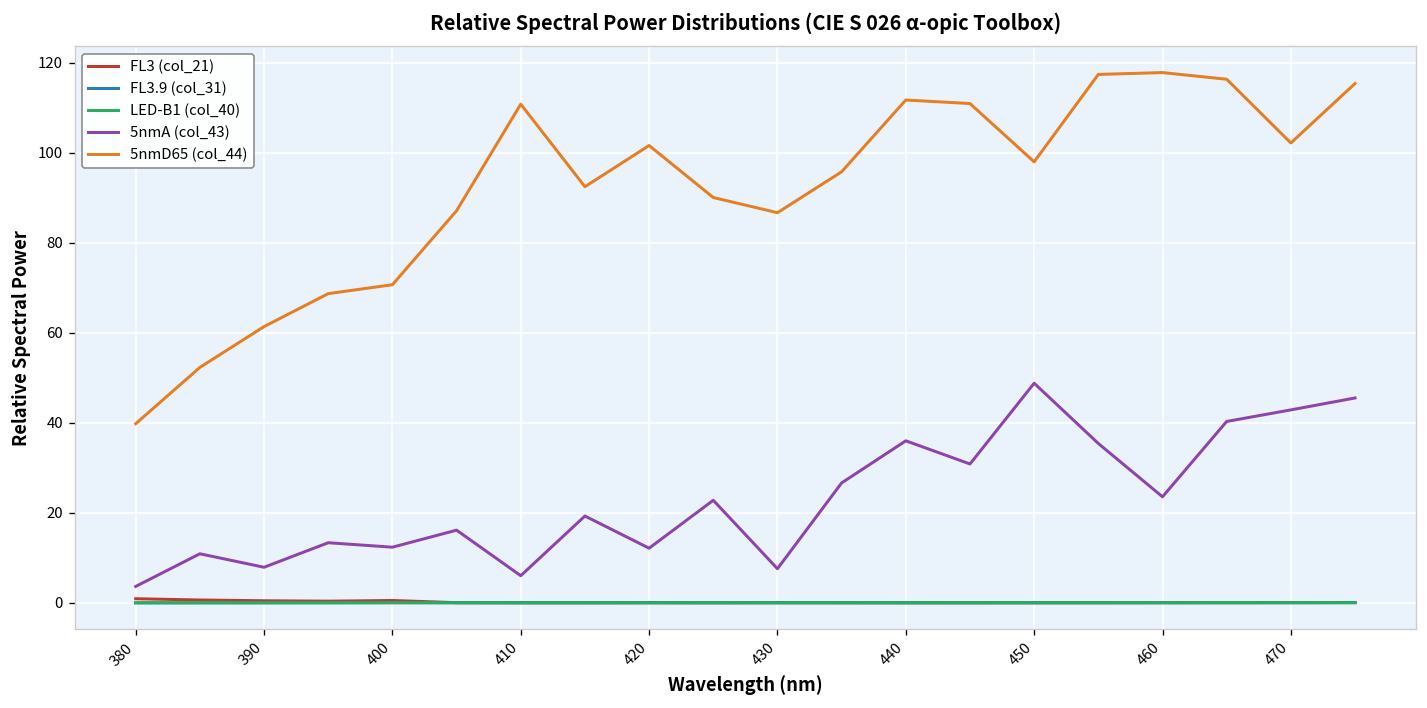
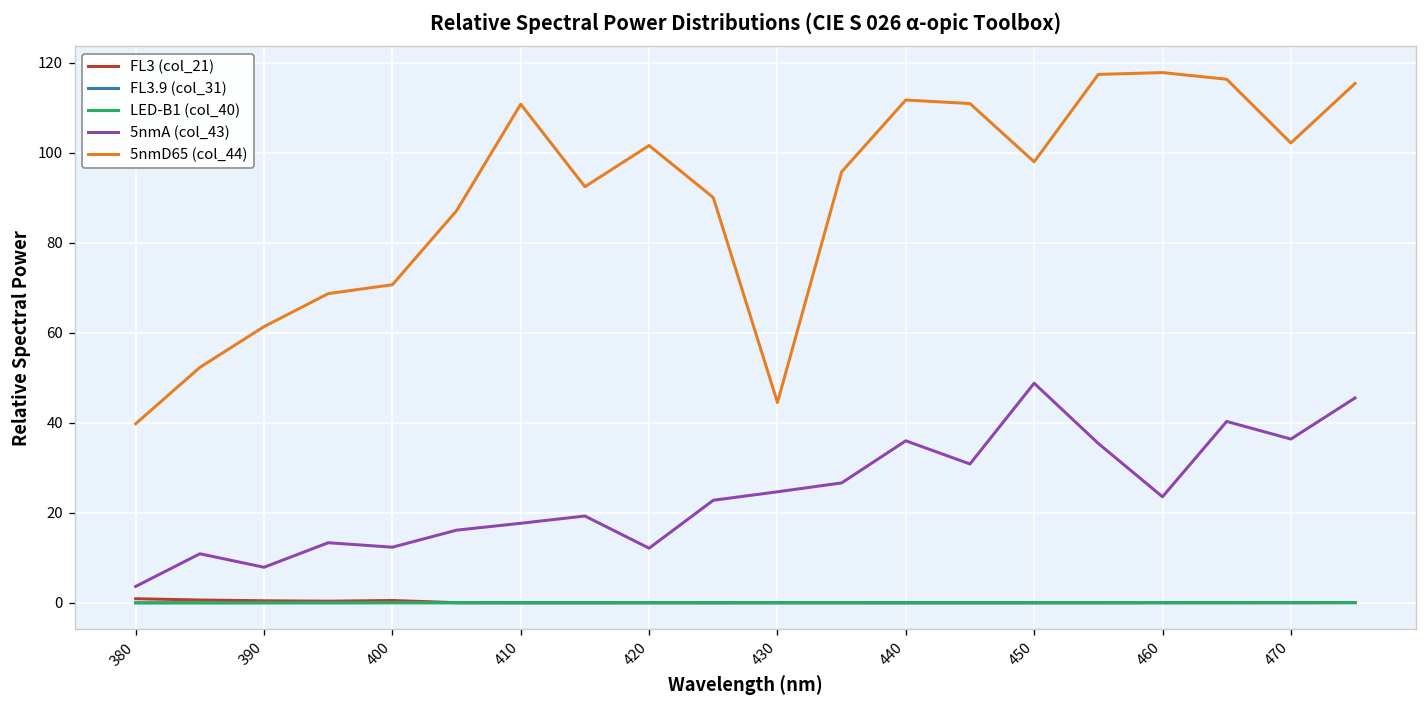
5nmA (col_43), 410: 6 -> 18
5nmA (col_43), 430: 8 -> 25
5nmD65 (col_44), 430: 87 -> 45
5nmA (col_43), 470: 43 -> 36
